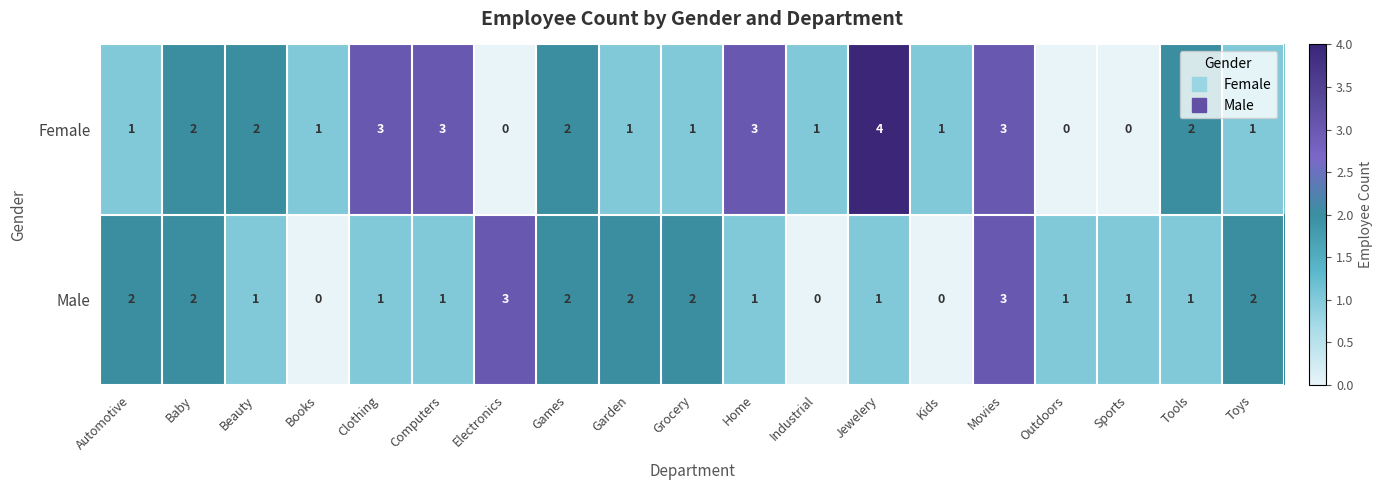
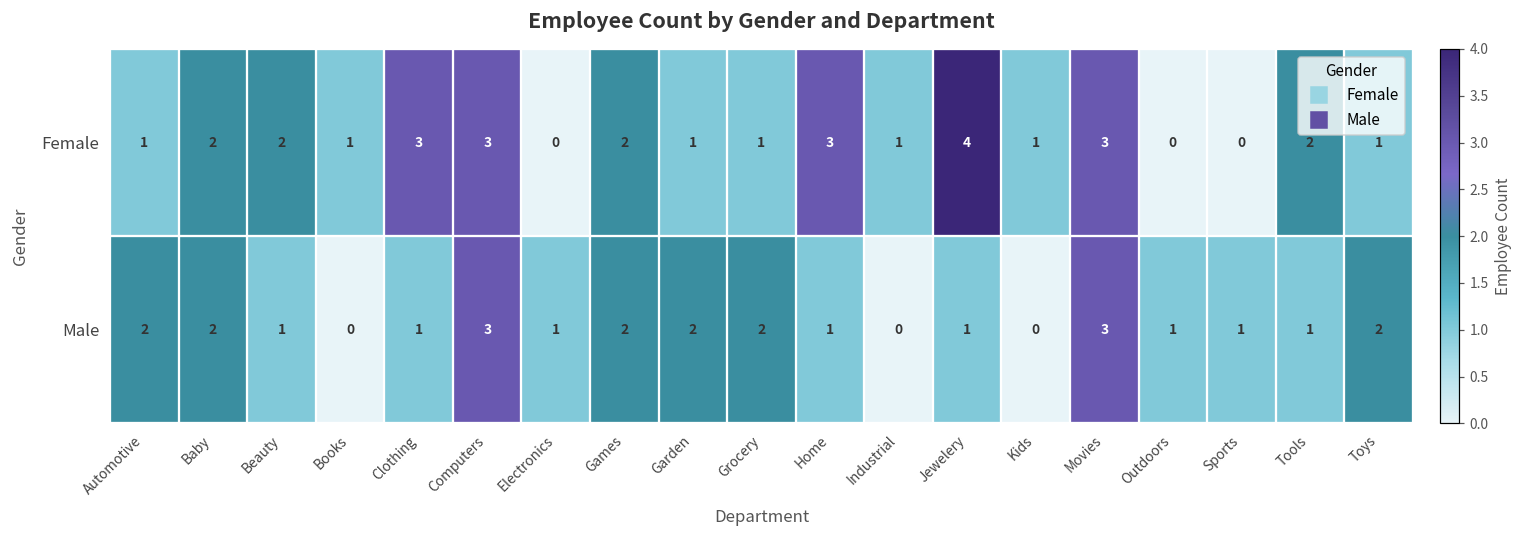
Male, Computers: 1 -> 3
Male, Electronics: 3 -> 1
